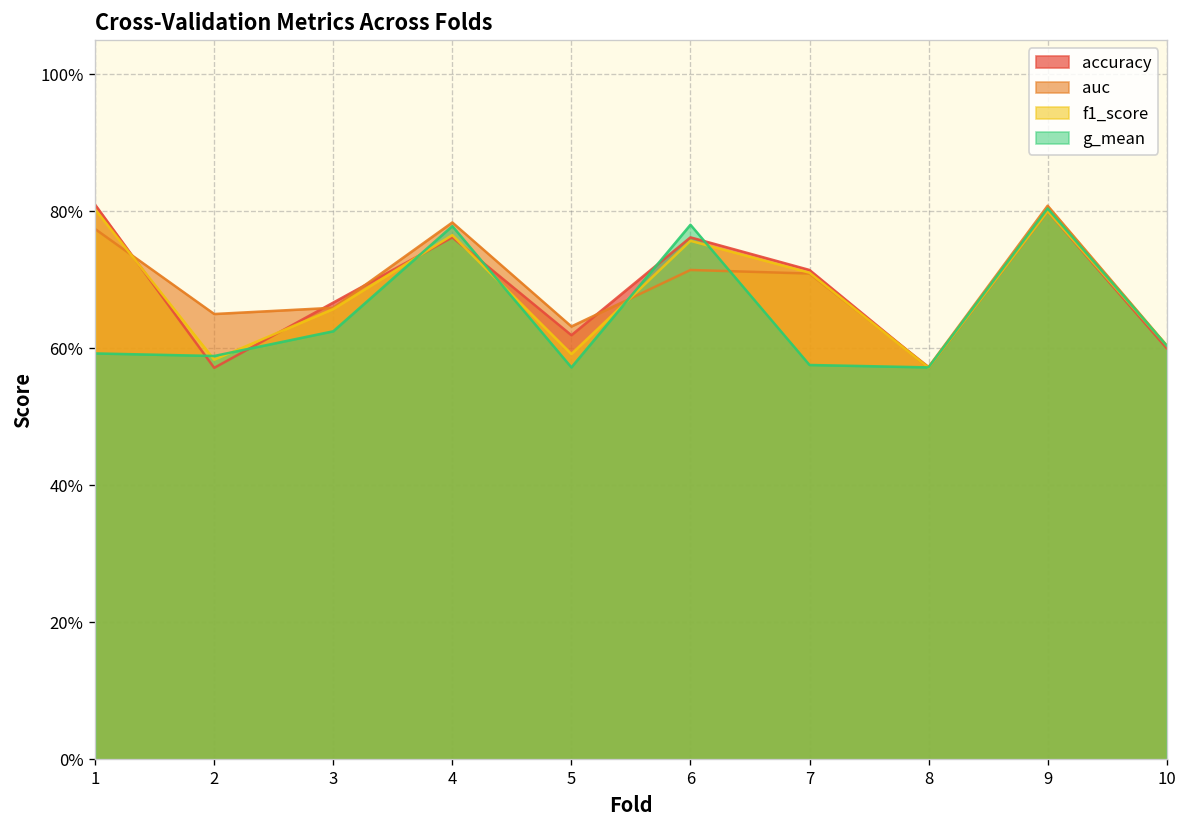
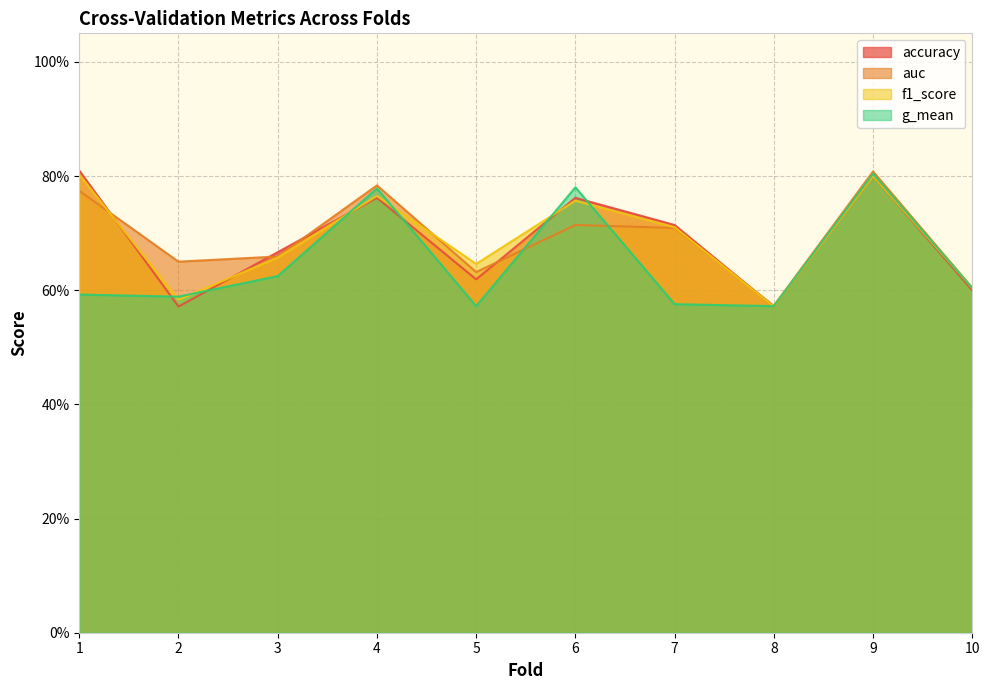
f1_score, 5: 59% -> 65%
